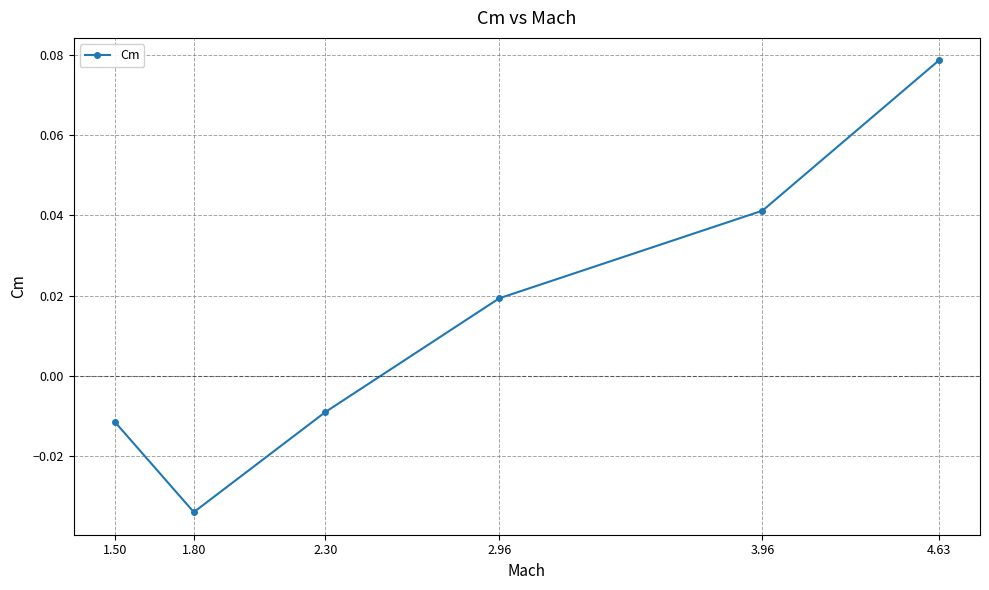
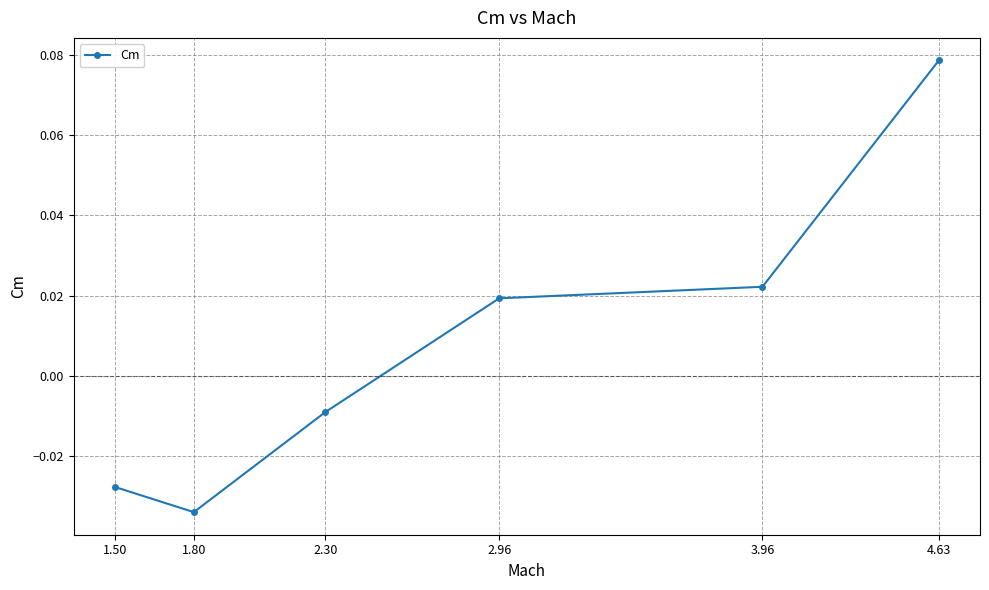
1.50: -0.011 -> -0.028
3.96: 0.041 -> 0.022
